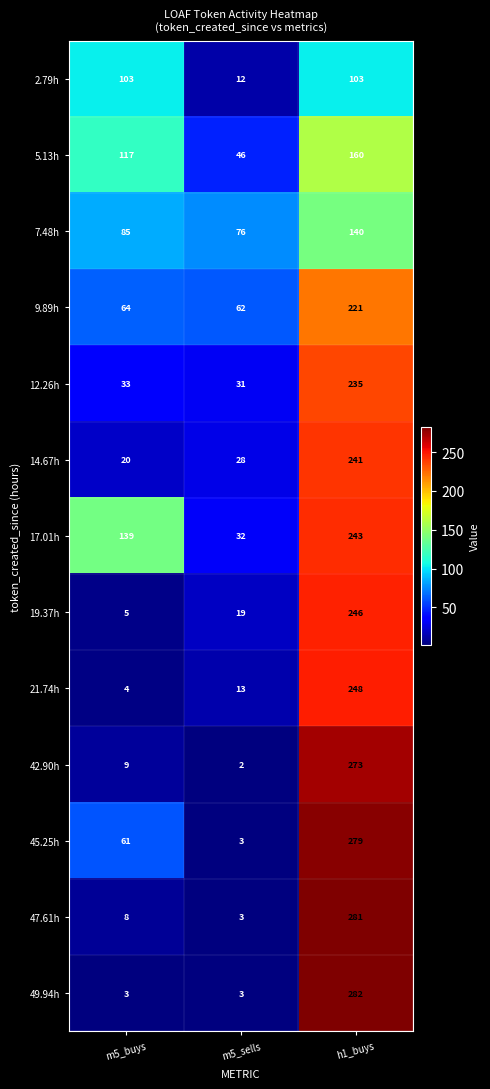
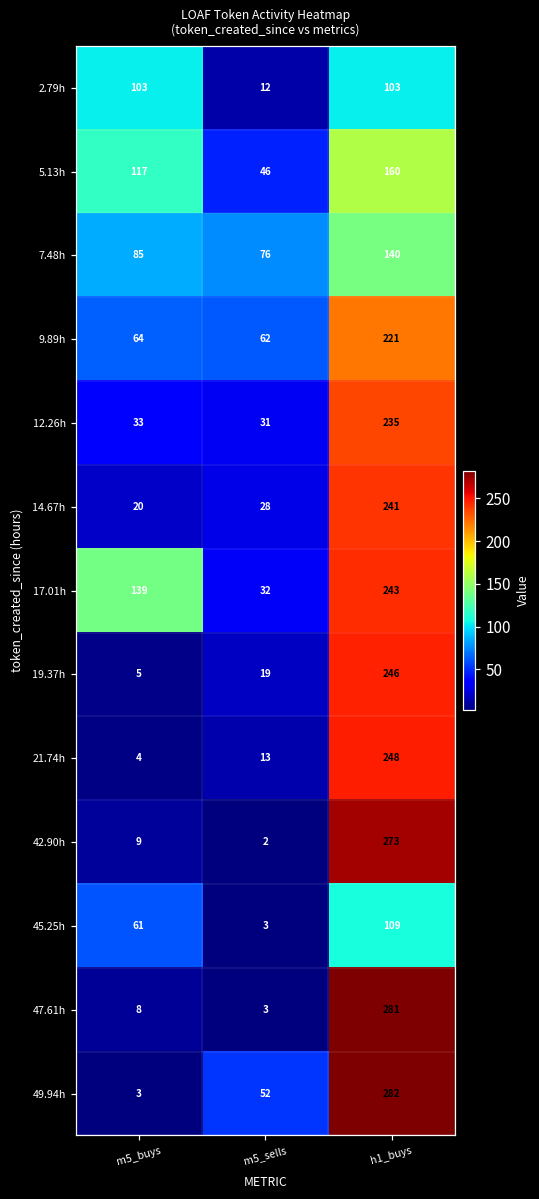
45.25h, h1_buys: 279 -> 109
49.94h, m5_sells: 3 -> 52
